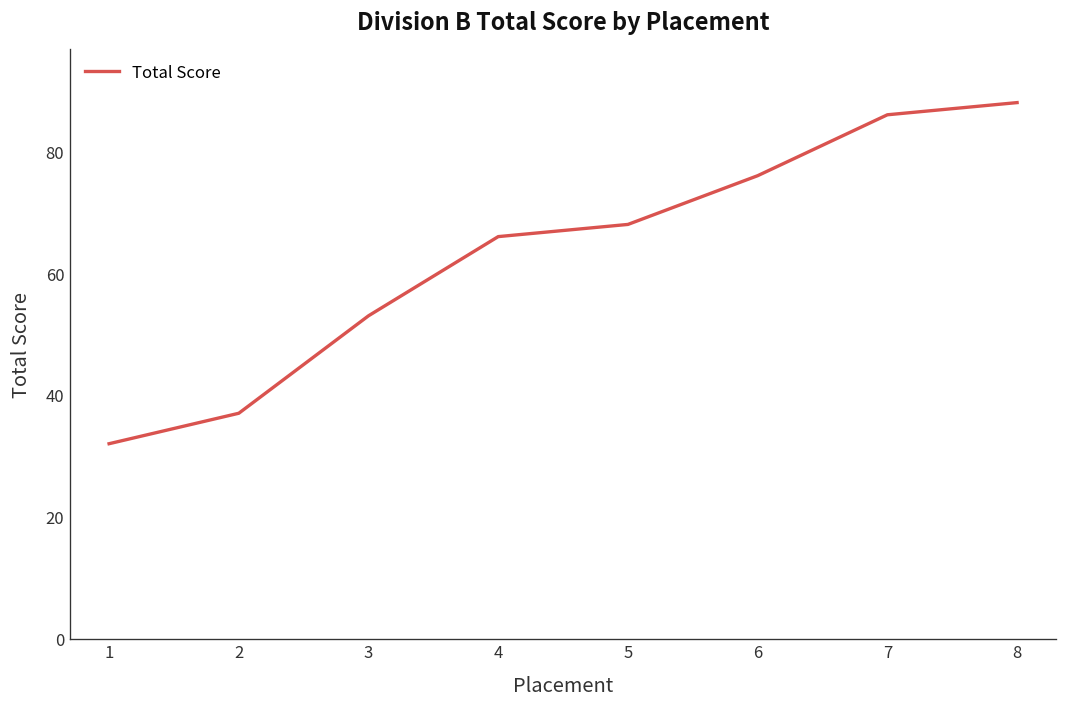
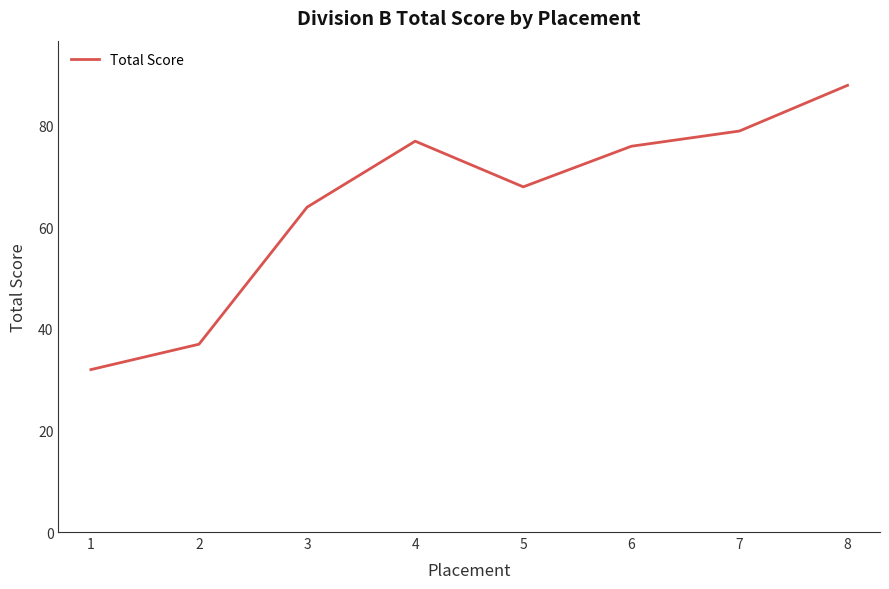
3: 53 -> 64
4: 66 -> 77
7: 86 -> 79
